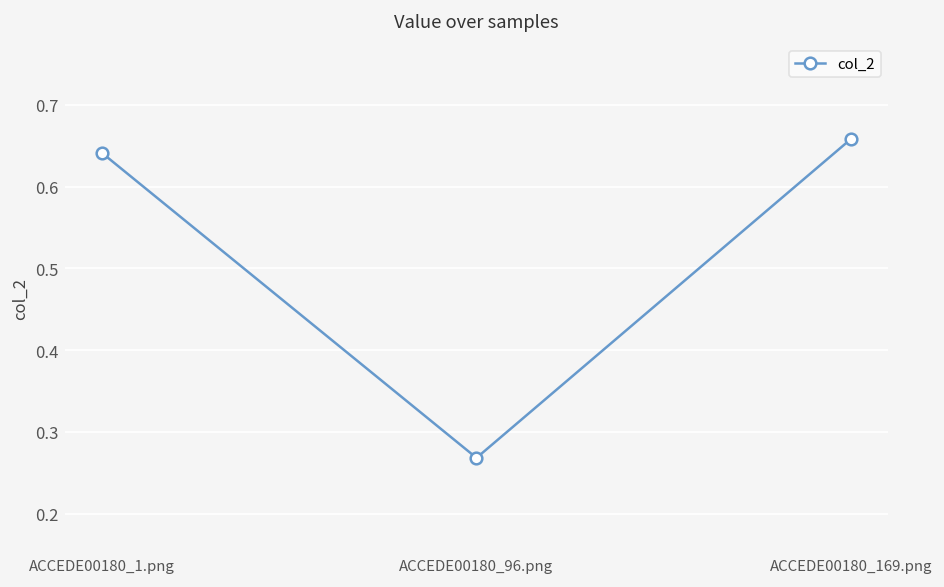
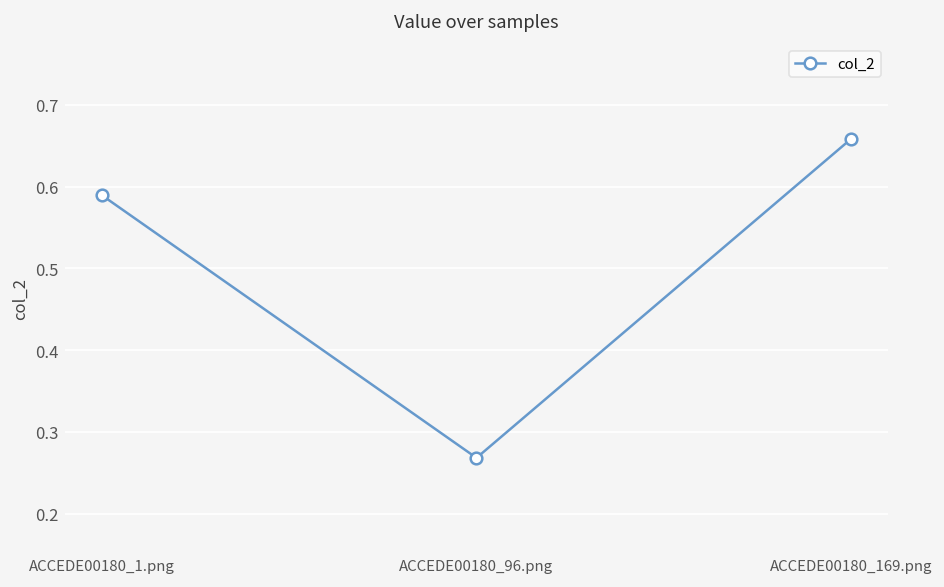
ACCEDE00180_1.png: 0.64 -> 0.59
